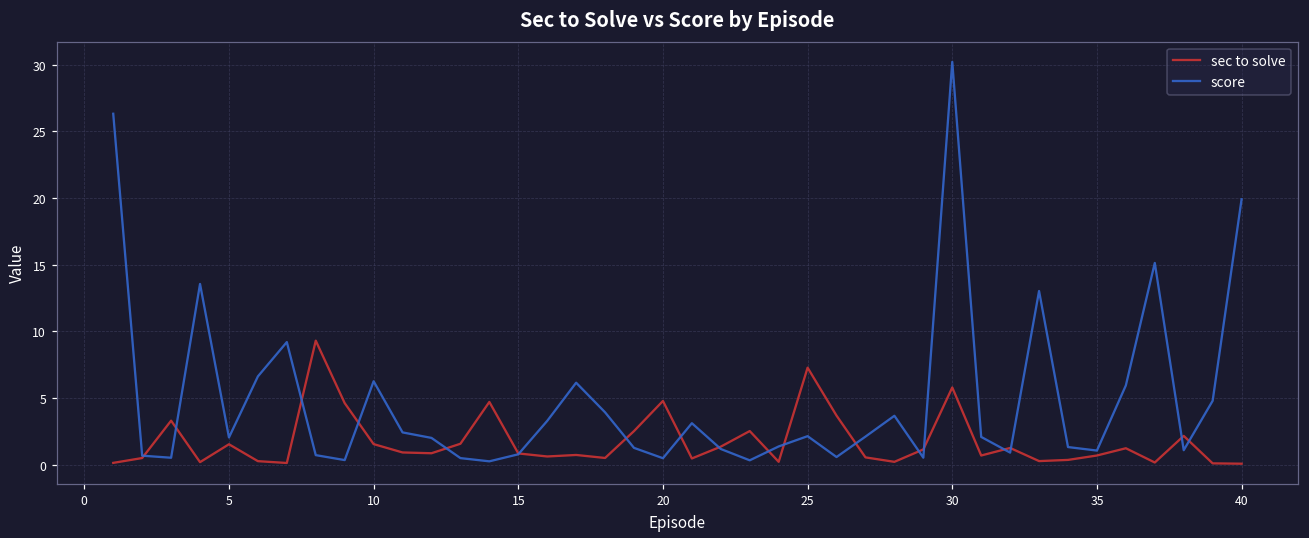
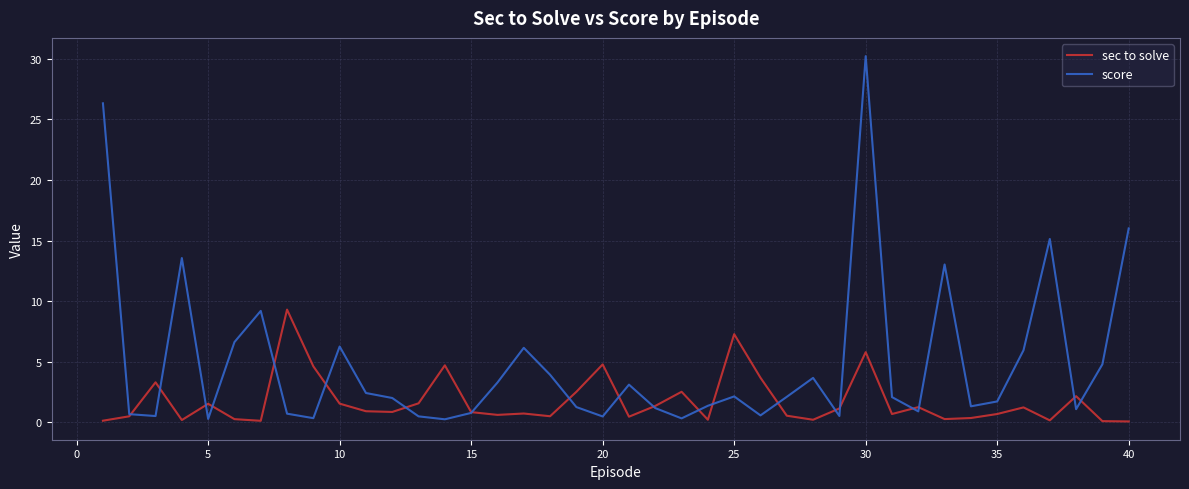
score, 5: 2.1 -> 0.3
score, 35: 1.1 -> 1.7
score, 40: 19.9 -> 16.0
